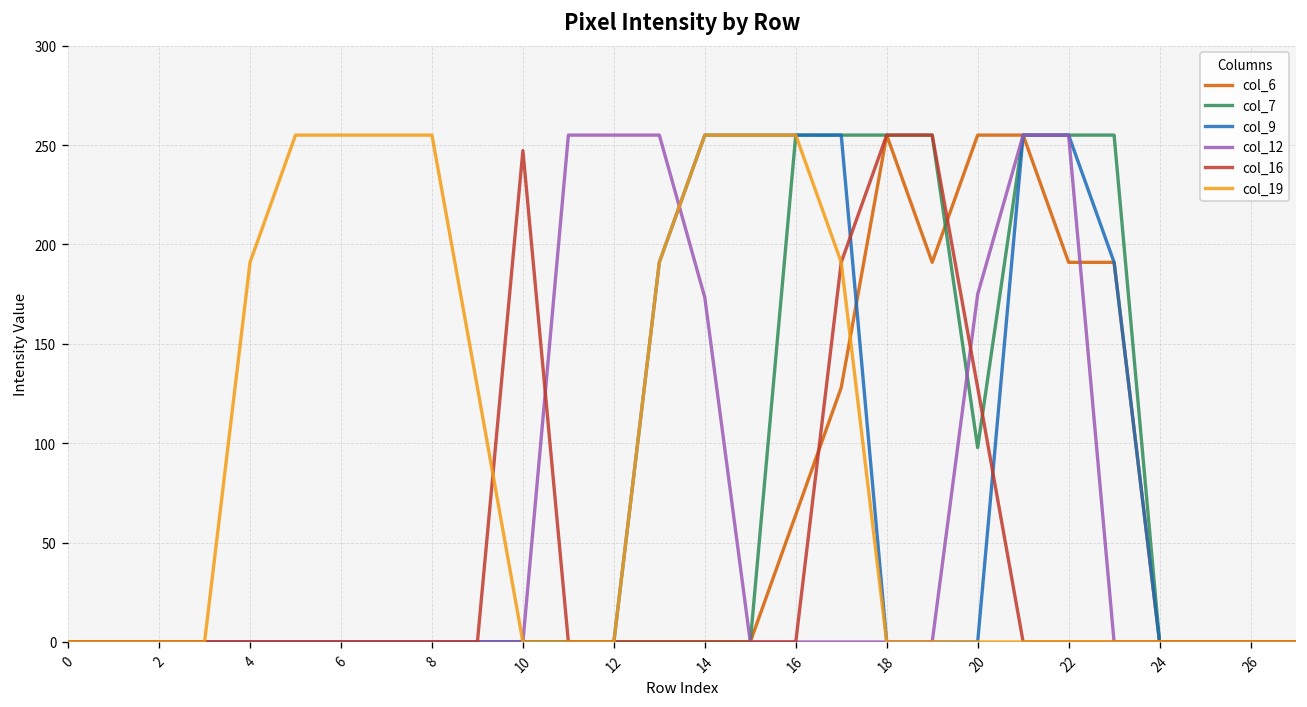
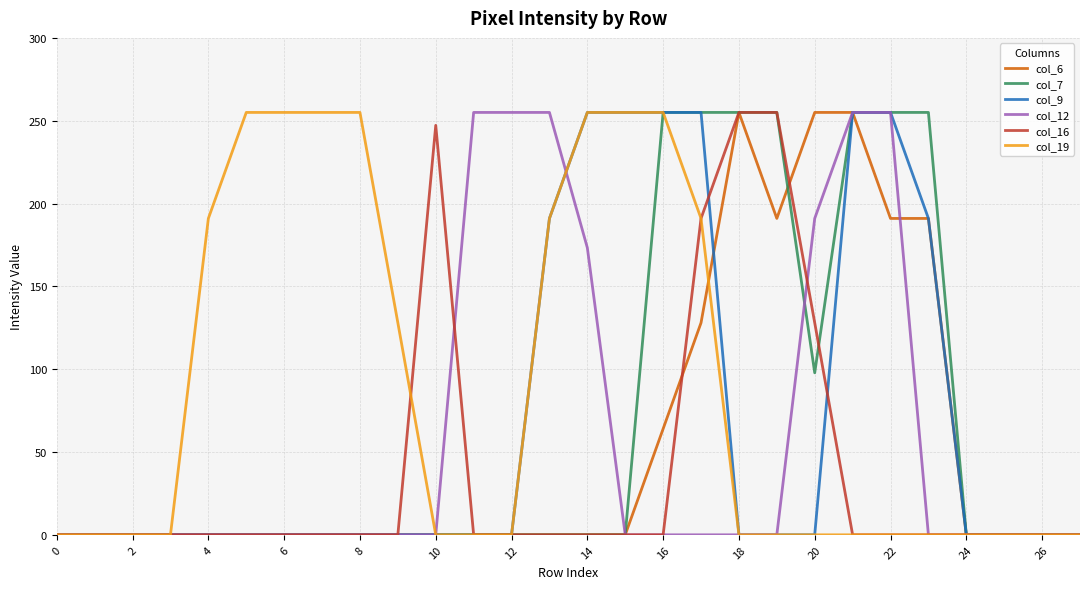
col_12, 20: 175 -> 191
